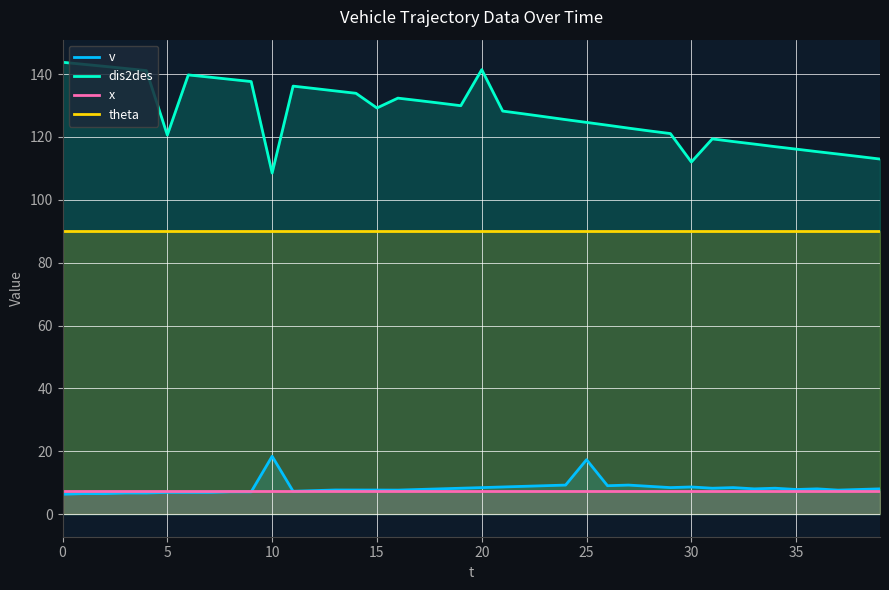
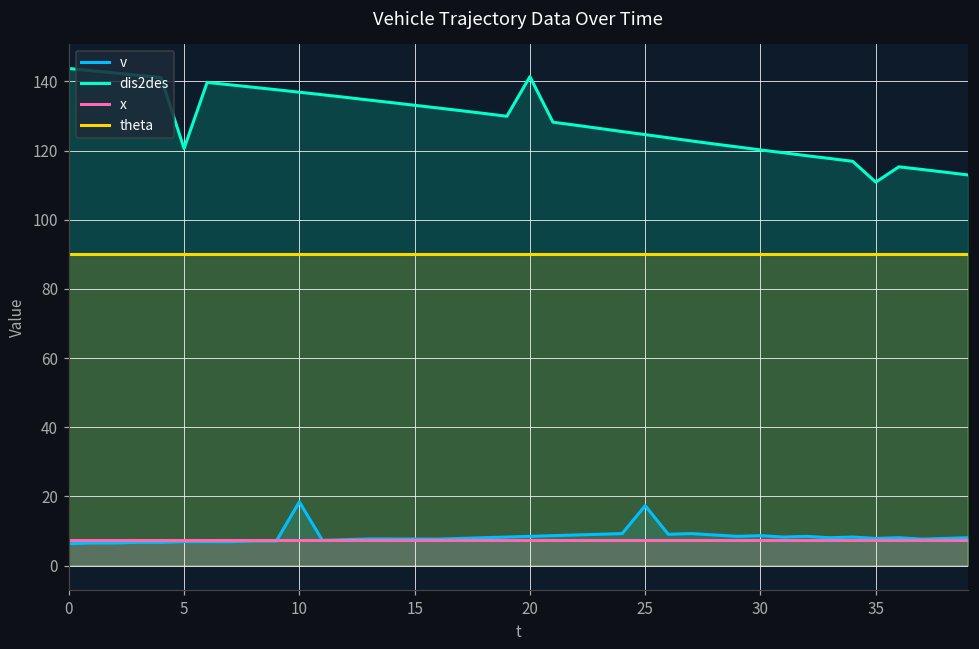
dis2des, 10: 109 -> 137
dis2des, 15: 129 -> 133
dis2des, 30: 112 -> 120
dis2des, 35: 116 -> 111
